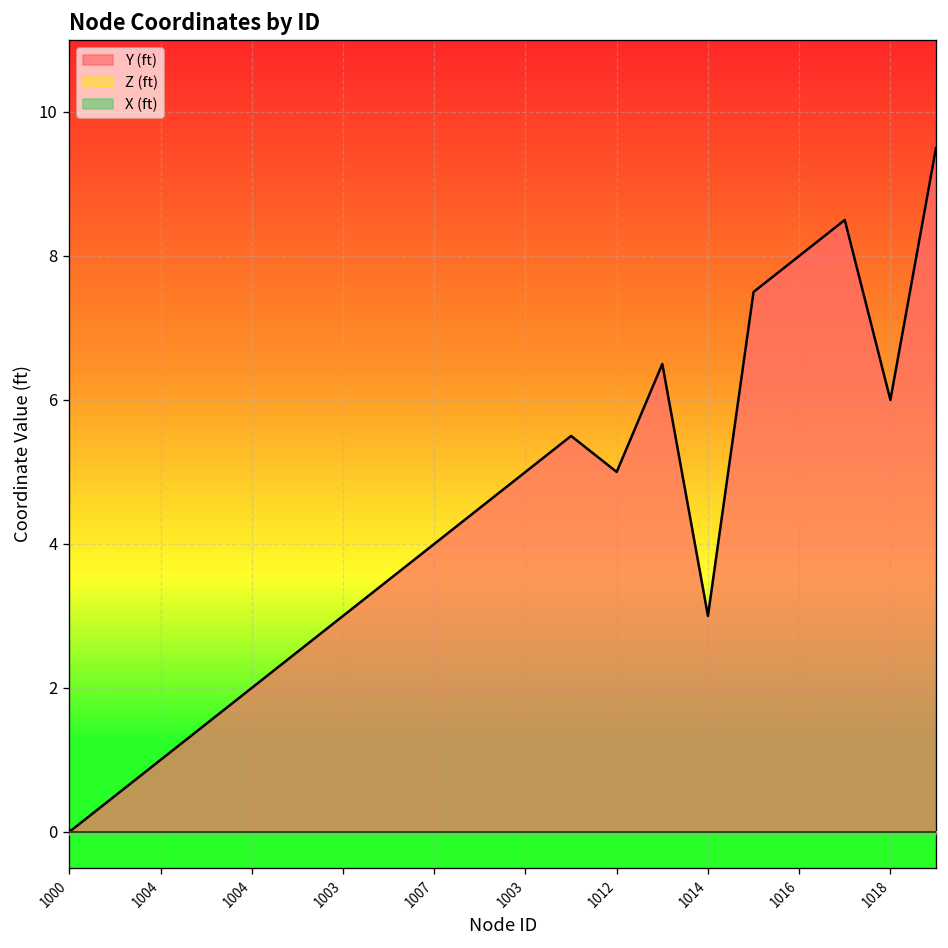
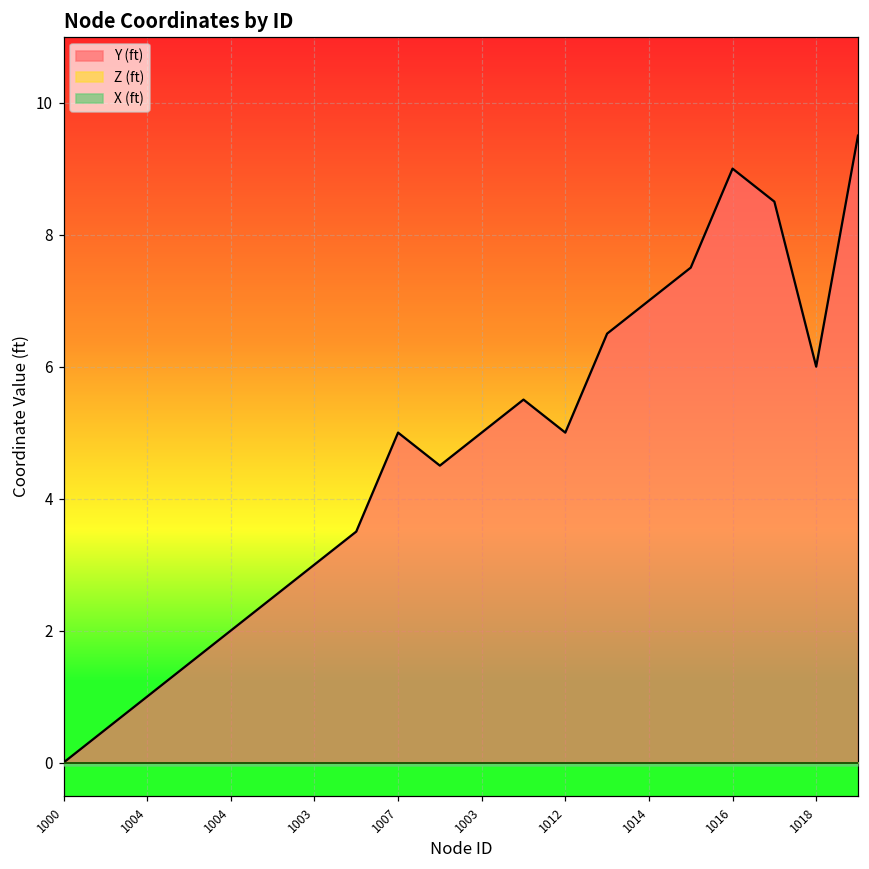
Y (ft), 1007: 4 -> 5
Y (ft), 1014: 3 -> 7
Y (ft), 1016: 8 -> 9
